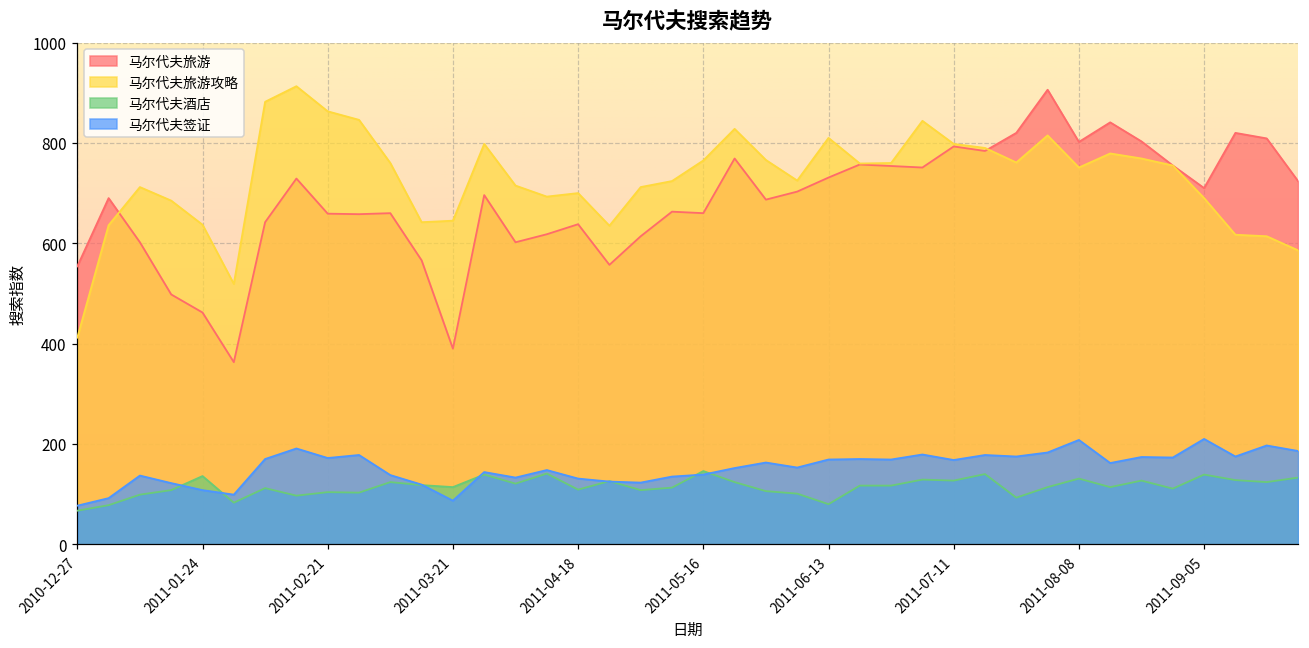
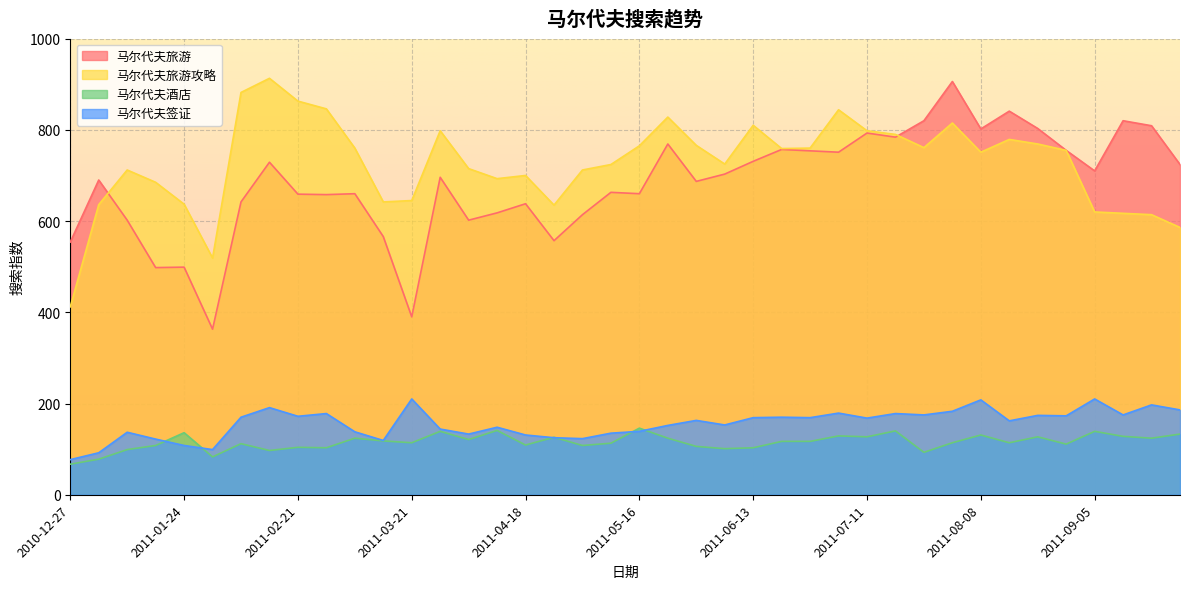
马尔代夫旅游, 2011-01-24: 460 -> 500
马尔代夫签证, 2011-03-21: 90 -> 210
马尔代夫酒店, 2011-06-13: 80 -> 100
马尔代夫旅游攻略, 2011-09-05: 690 -> 620
